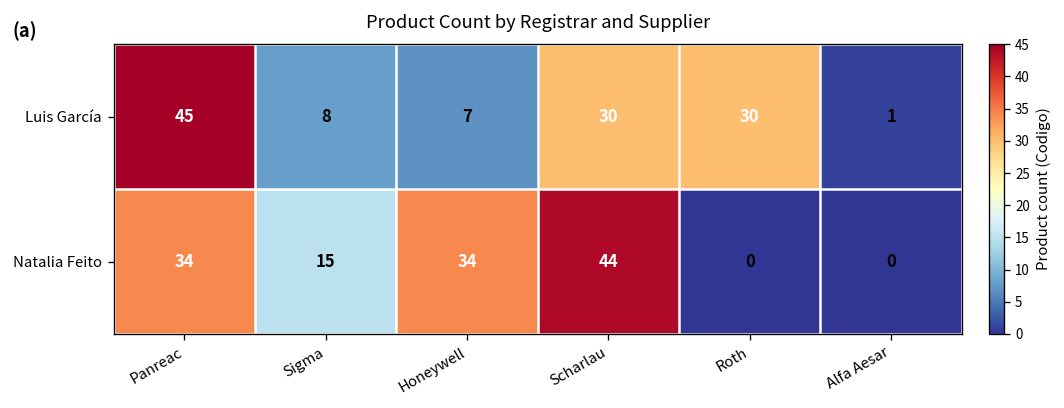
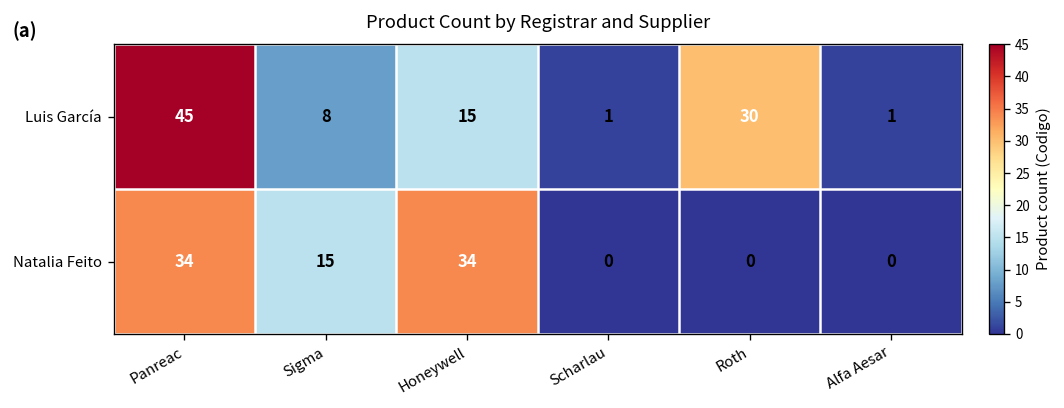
Luis García, Honeywell: 7 -> 15
Luis García, Scharlau: 30 -> 1
Natalia Feito, Scharlau: 44 -> 0
